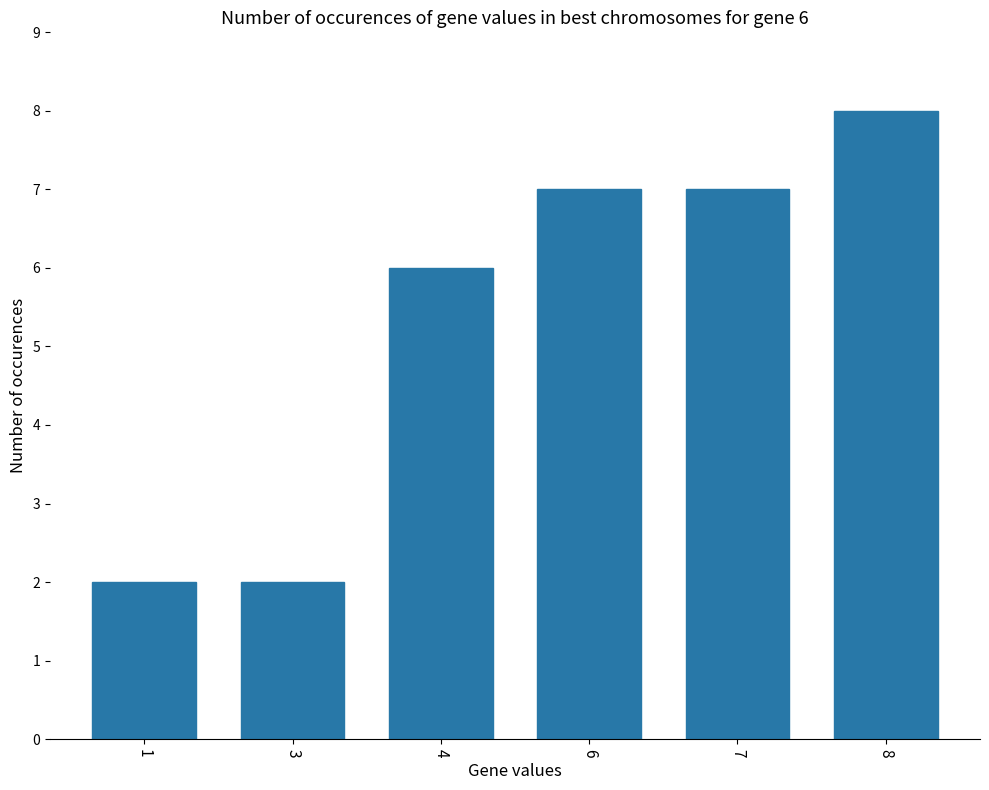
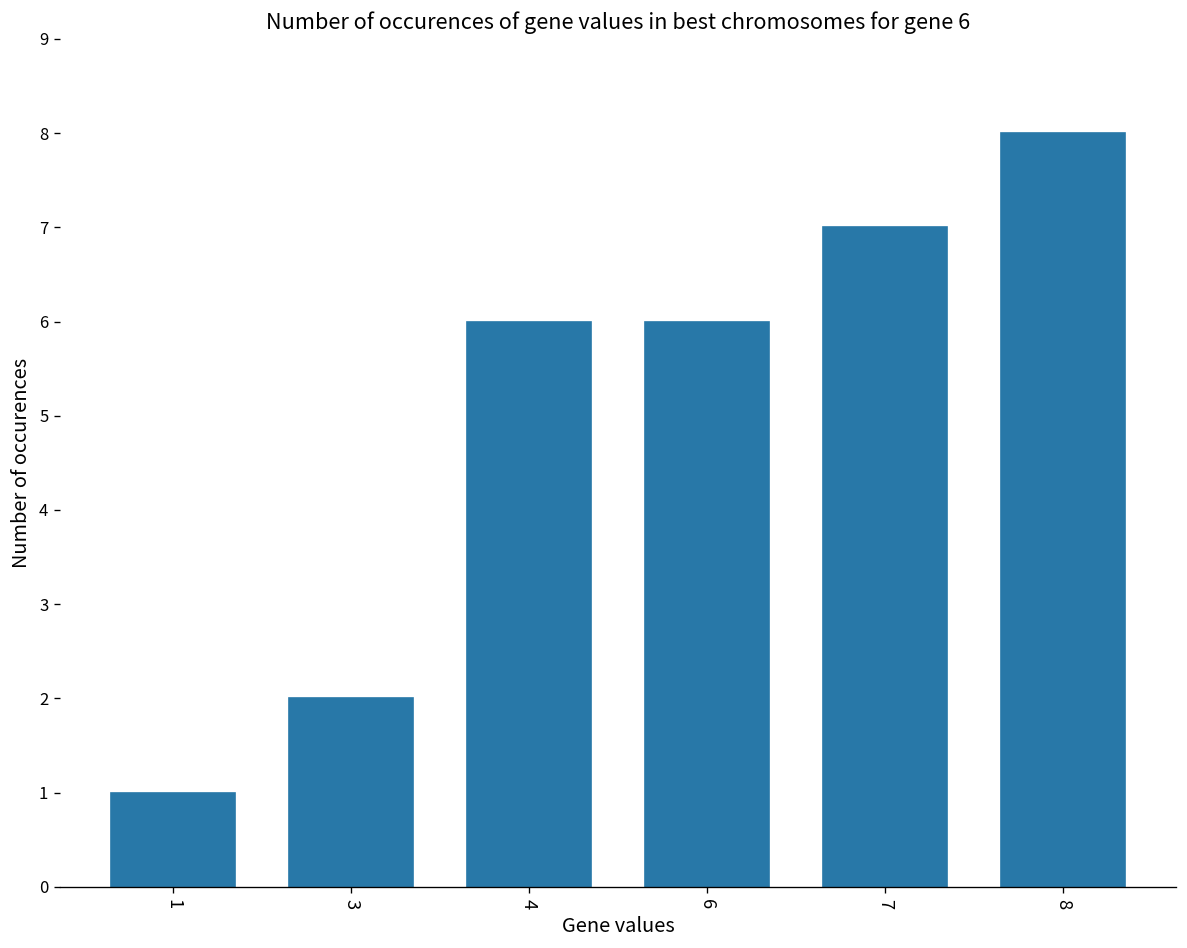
1: 2 -> 1
6: 7 -> 6
